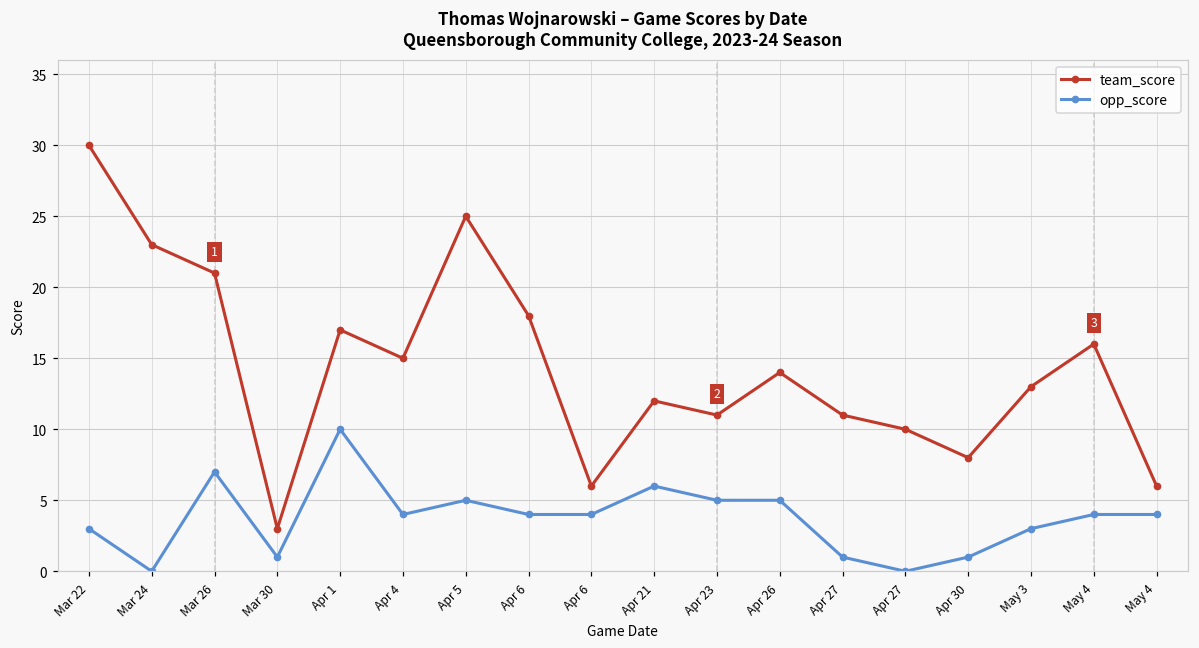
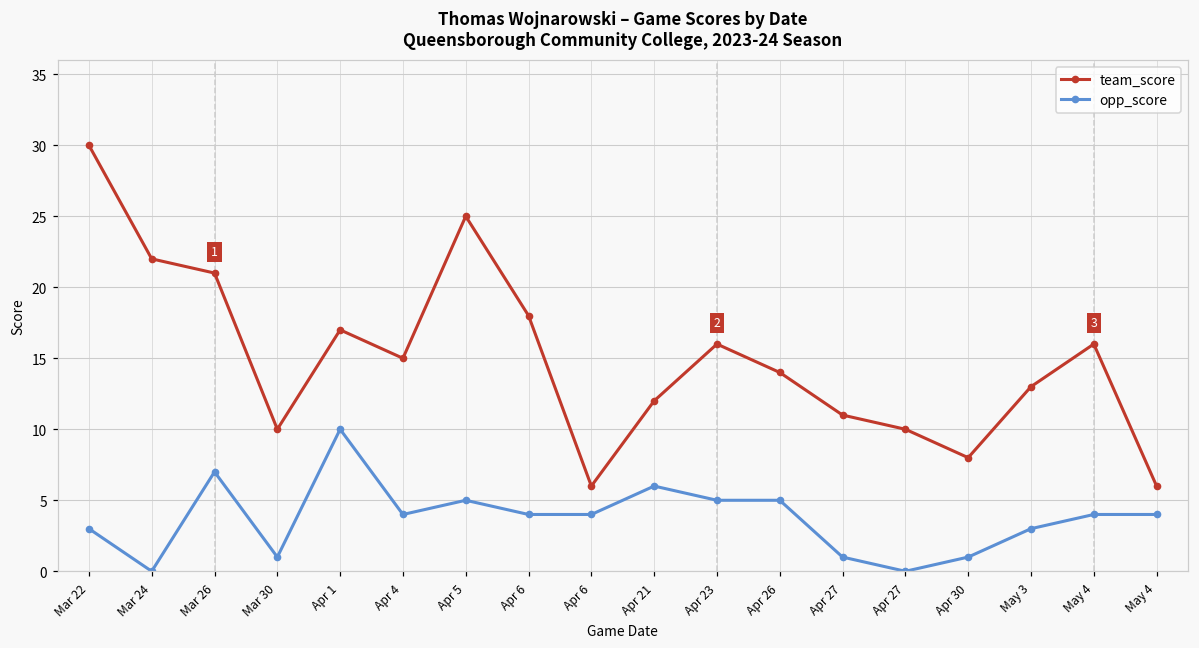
team_score, Mar 24: 23 -> 22
team_score, Mar 30: 3 -> 10
team_score, Apr 23: 11 -> 16
